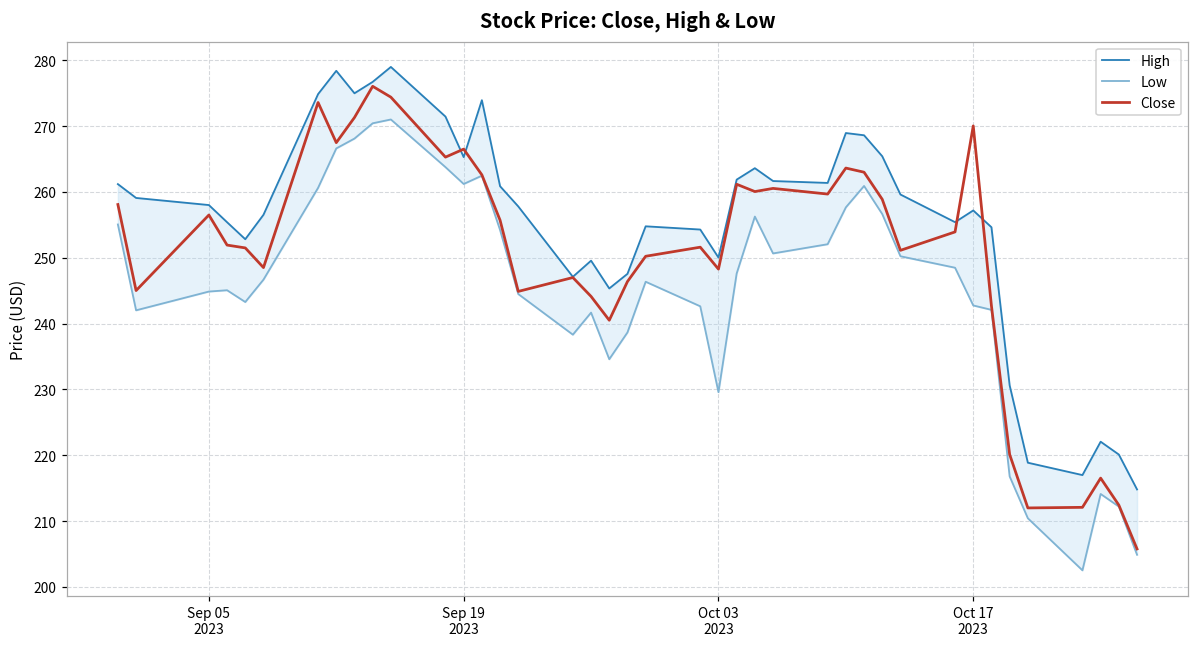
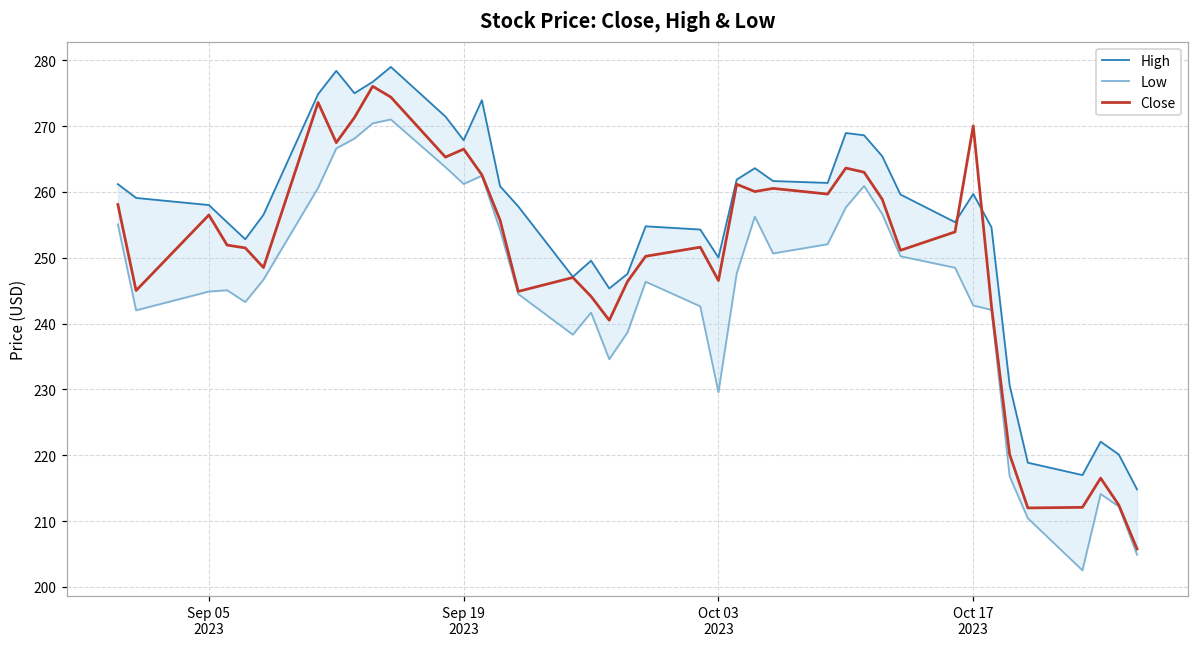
High, Sep 19 2023: 265 -> 268
Close, Oct 03 2023: 248 -> 247
High, Oct 17 2023: 257 -> 260
